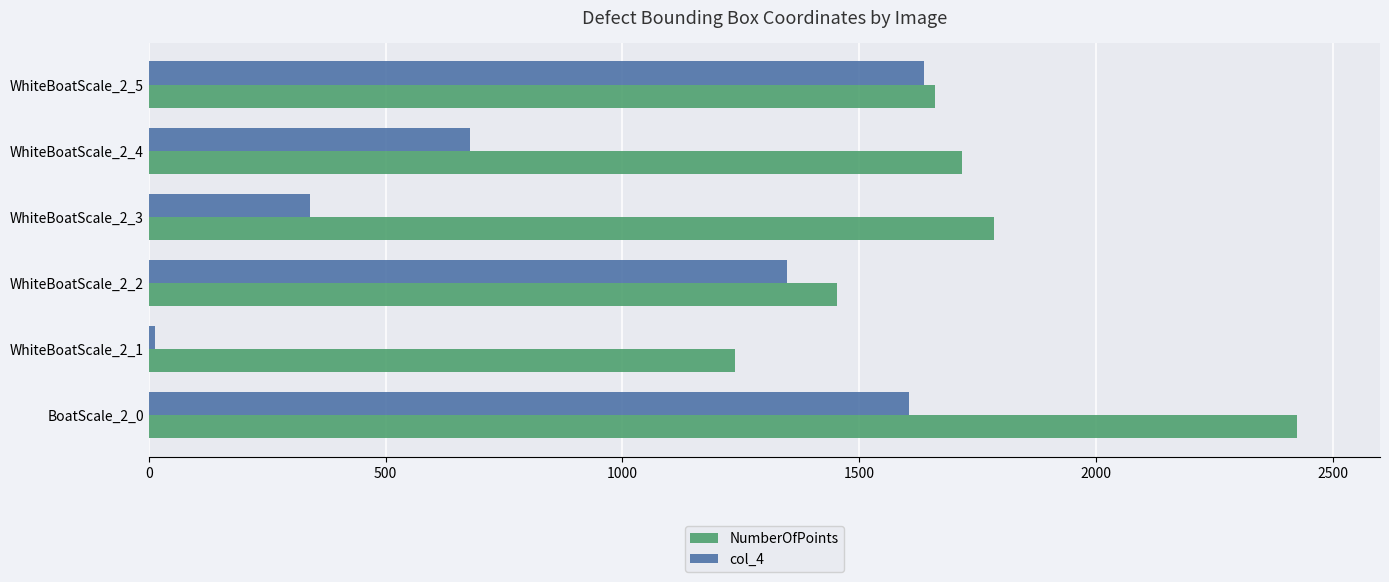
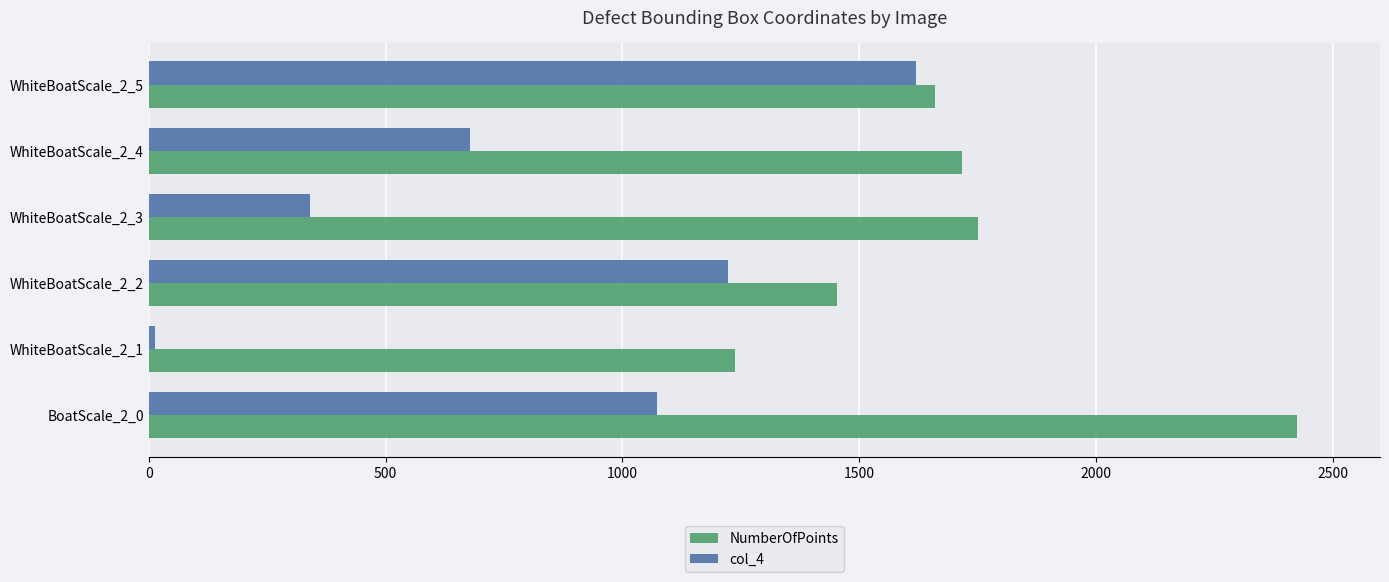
col_4, WhiteBoatScale_2_5: 1640 -> 1620
NumberOfPoints, WhiteBoatScale_2_3: 1790 -> 1750
col_4, WhiteBoatScale_2_2: 1350 -> 1220
col_4, BoatScale_2_0: 1610 -> 1070
